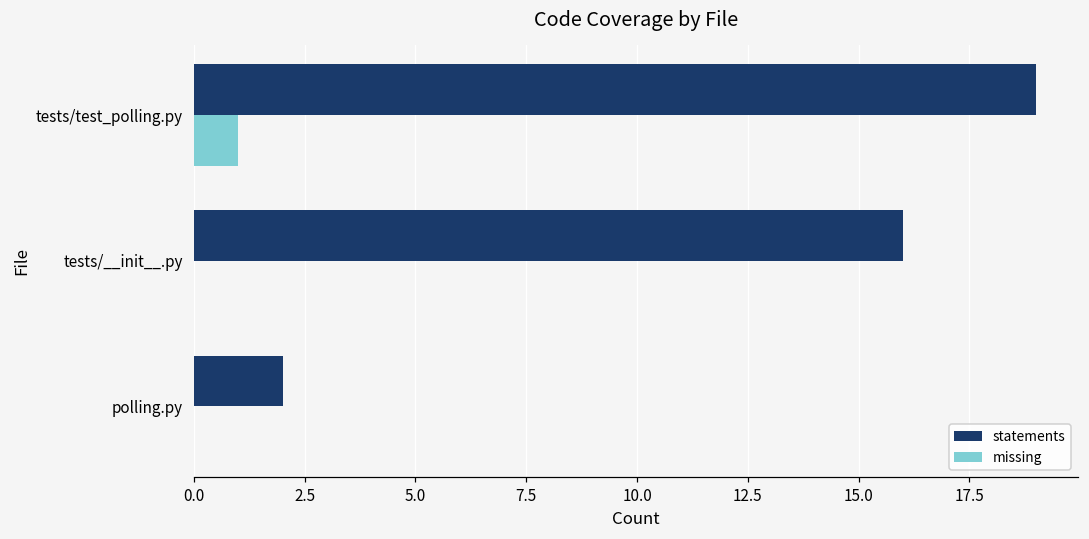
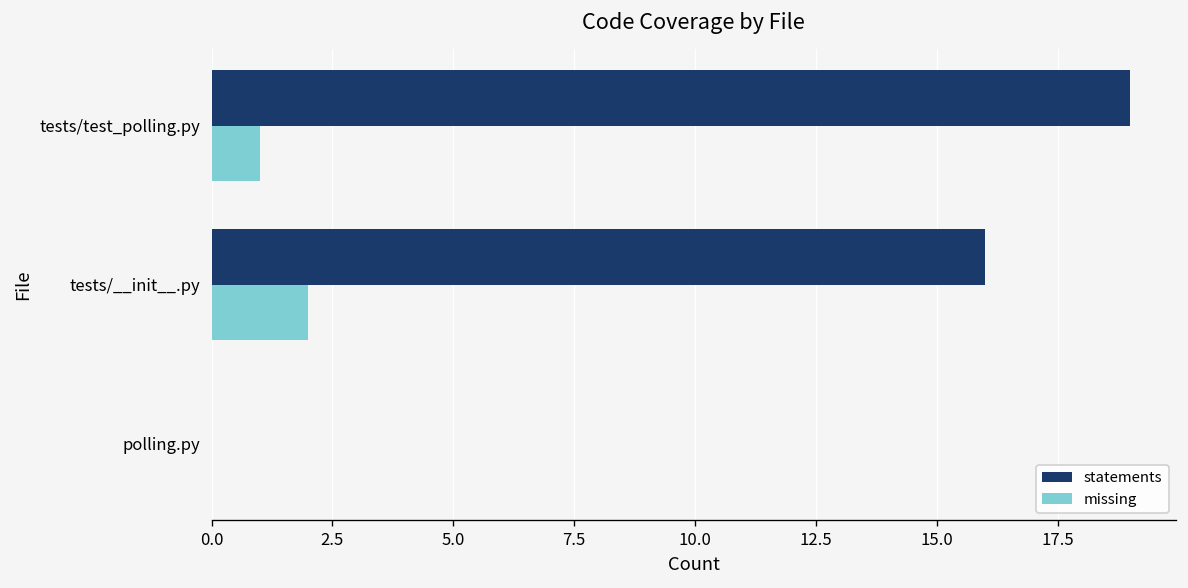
missing, tests/__init__.py: 0 -> 2
statements, polling.py: 2 -> 0
